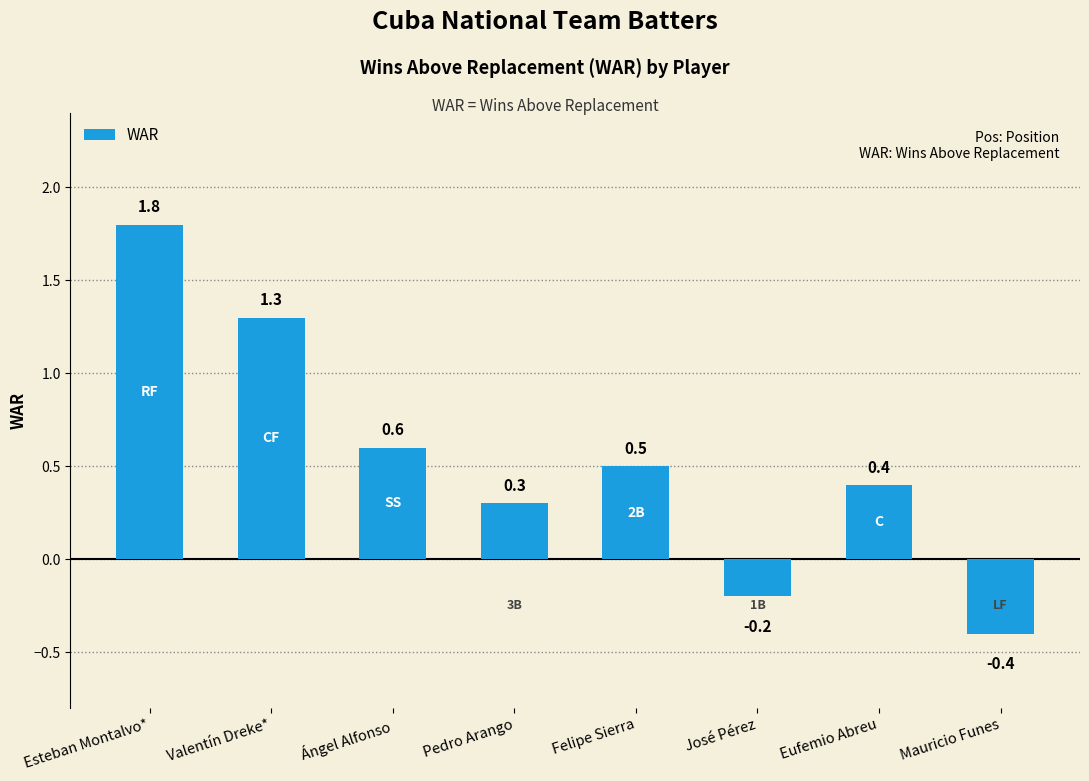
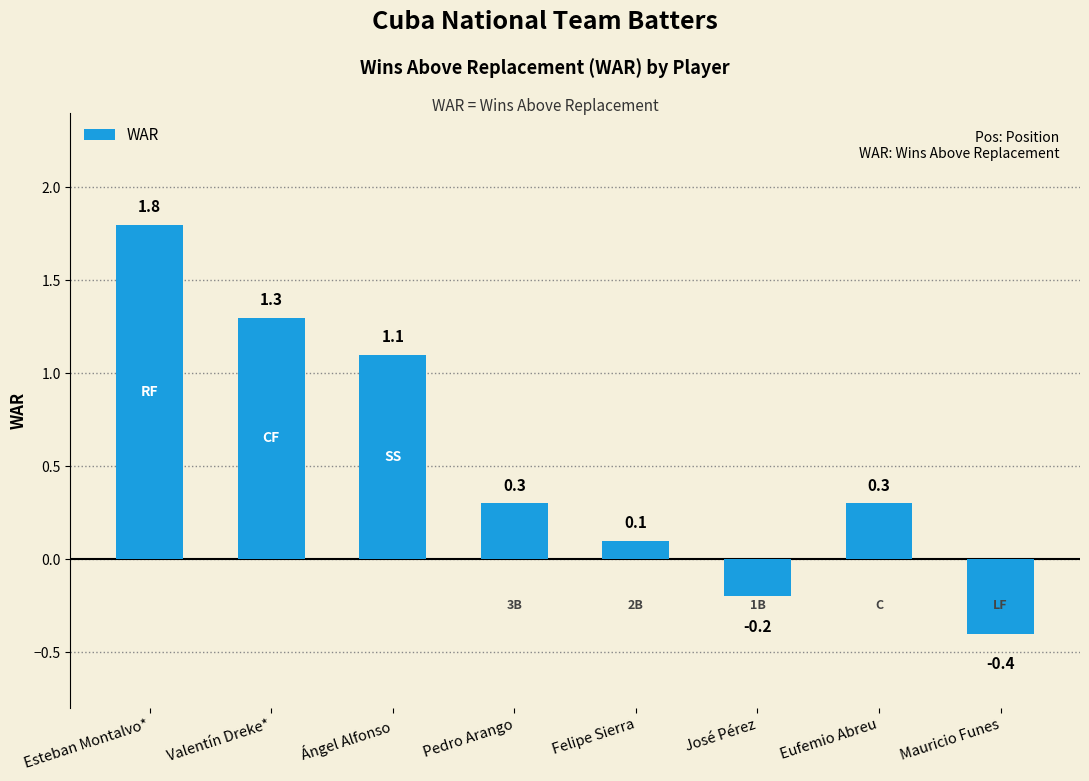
Ángel Alfonso: 0.6 -> 1.1
Felipe Sierra: 0.5 -> 0.1
Eufemio Abreu: 0.4 -> 0.3
